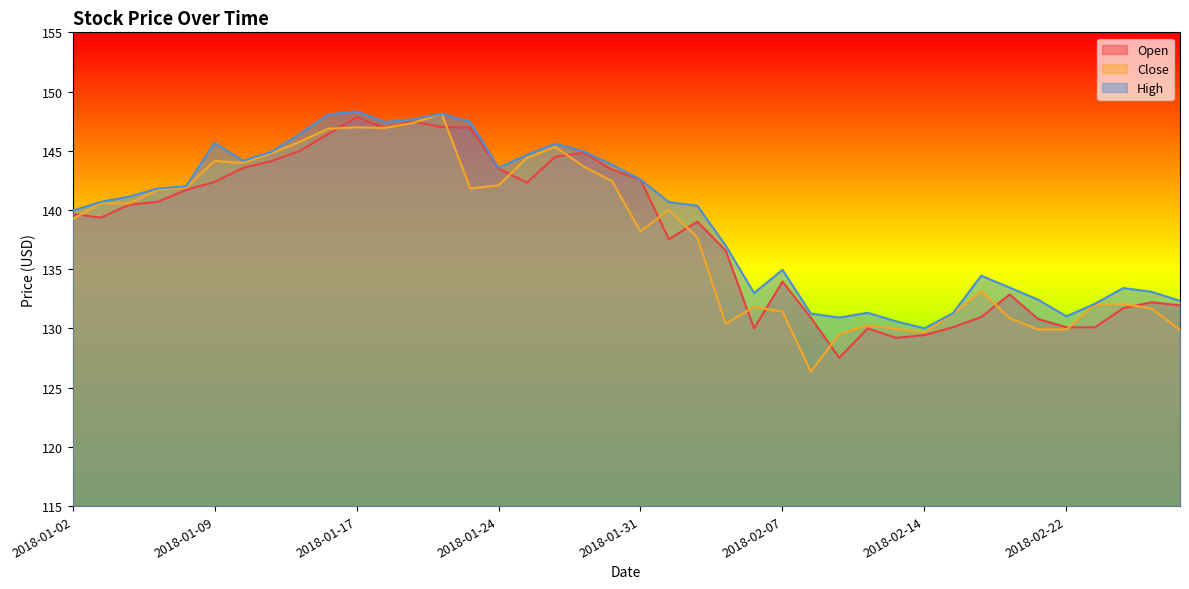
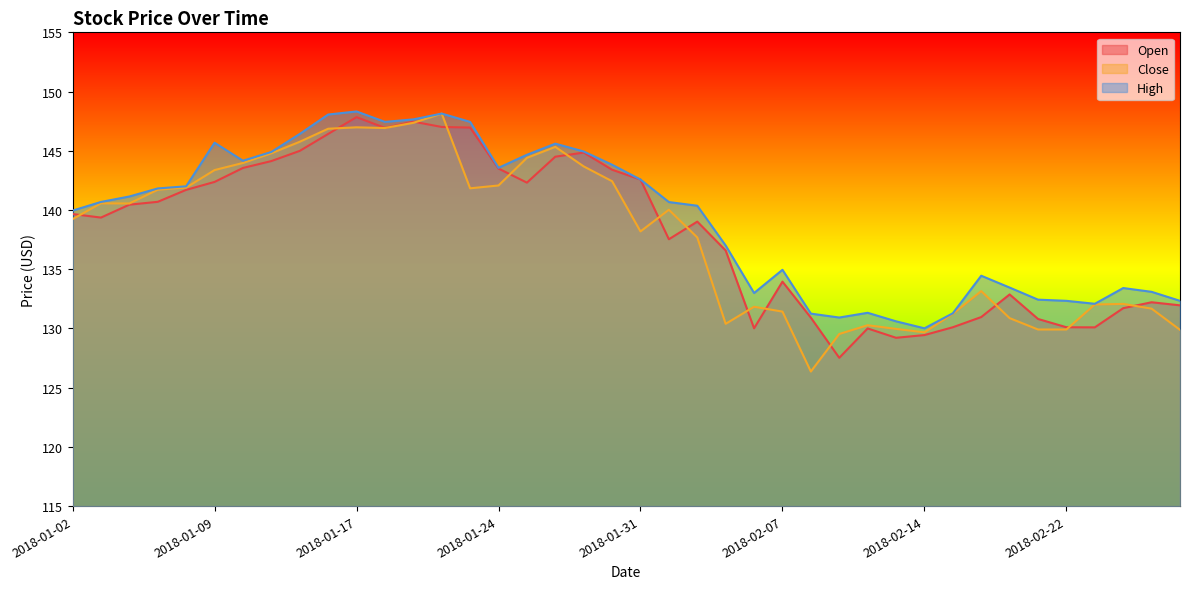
Close, 2018-01-09: 144.1 -> 143.4
High, 2018-02-22: 131.0 -> 132.3
